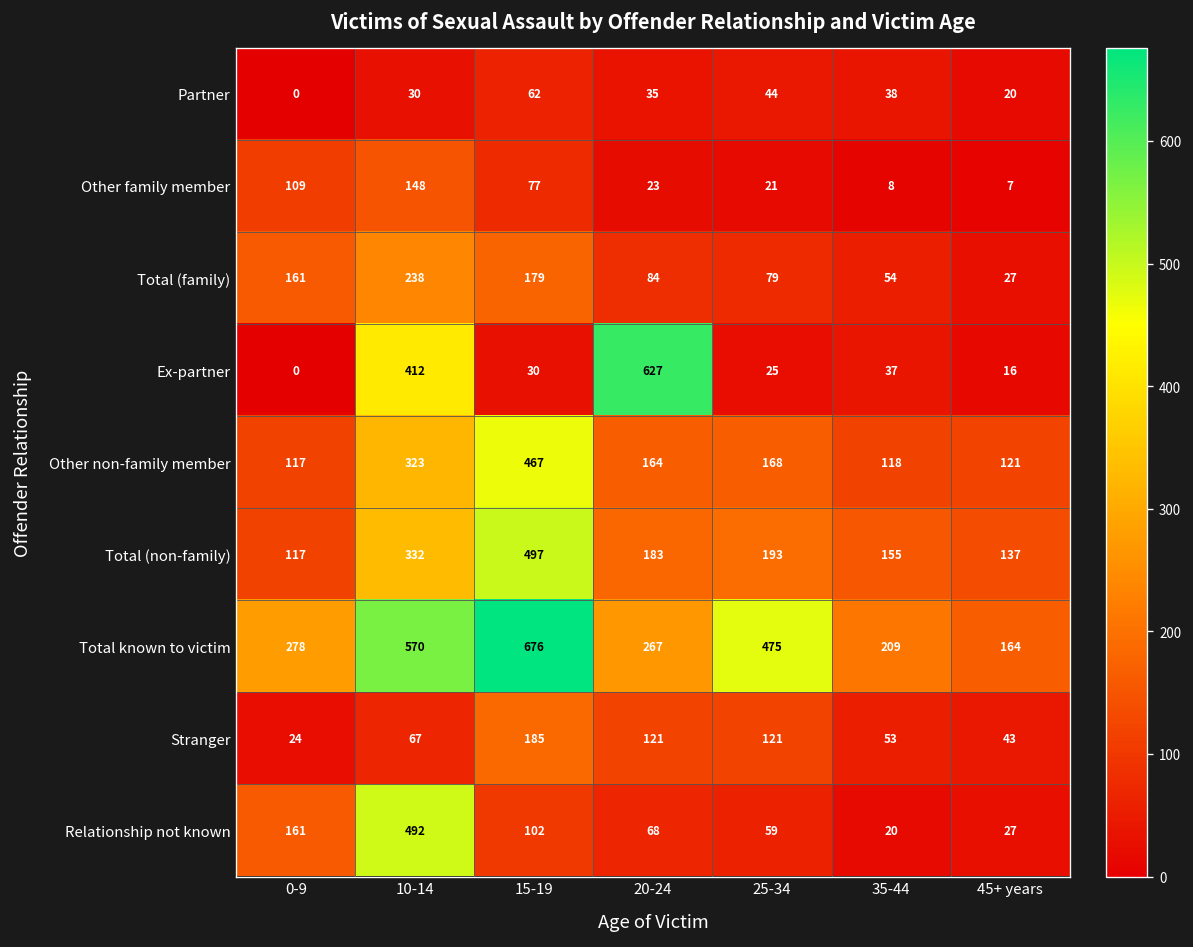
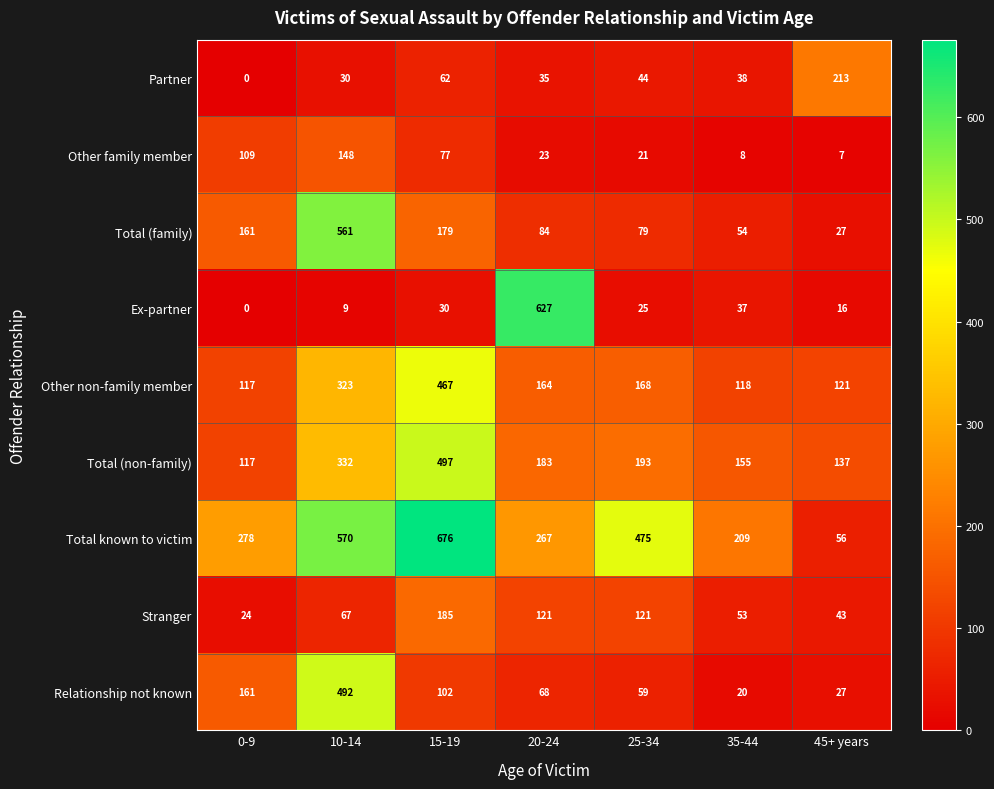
Partner, 45+ years: 20 -> 213
Total (family), 10-14: 238 -> 561
Ex-partner, 10-14: 412 -> 9
Total known to victim, 45+ years: 164 -> 56
